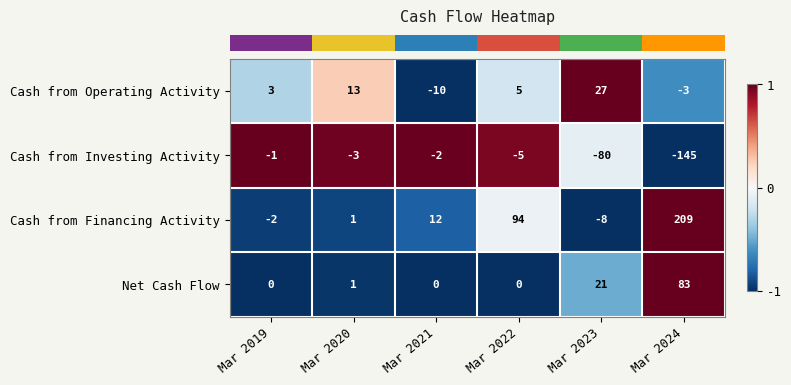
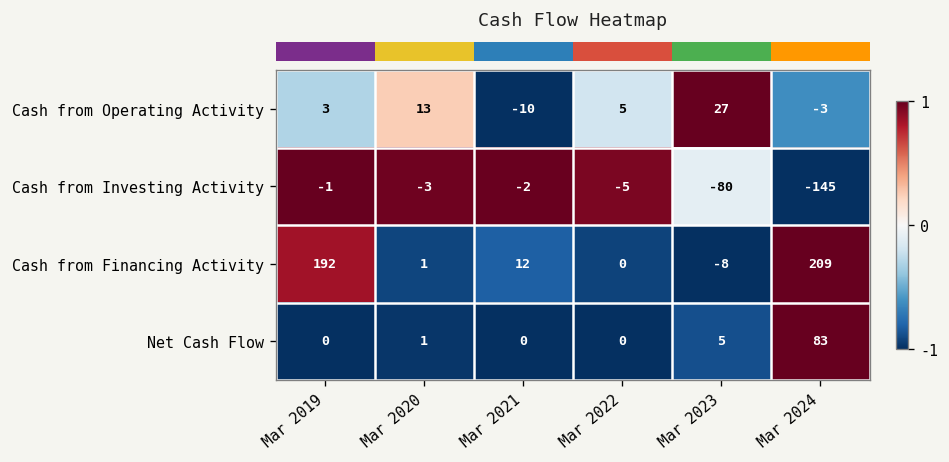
Cash from Financing Activity, Mar 2019: -2 -> 192
Cash from Financing Activity, Mar 2022: 94 -> 0
Net Cash Flow, Mar 2023: 21 -> 5
